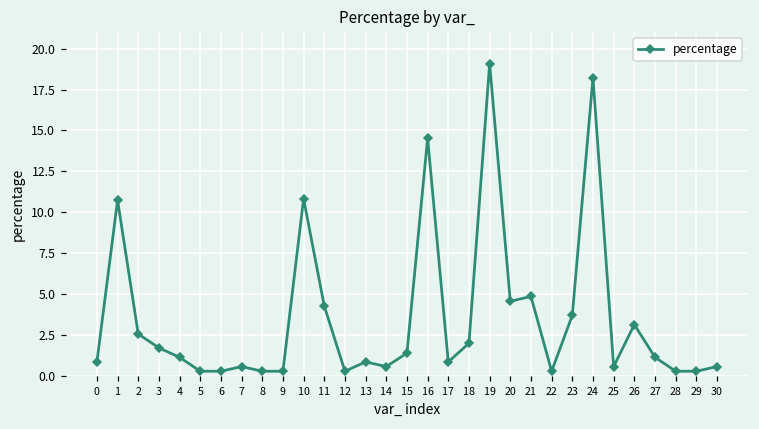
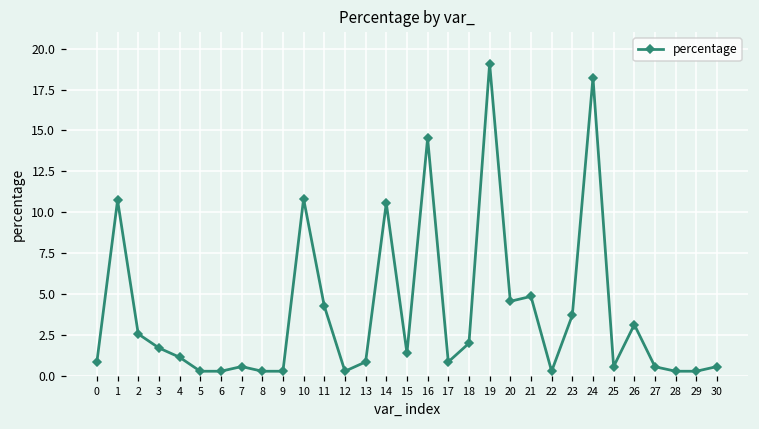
14: 0.6 -> 10.6
27: 1.1 -> 0.6
